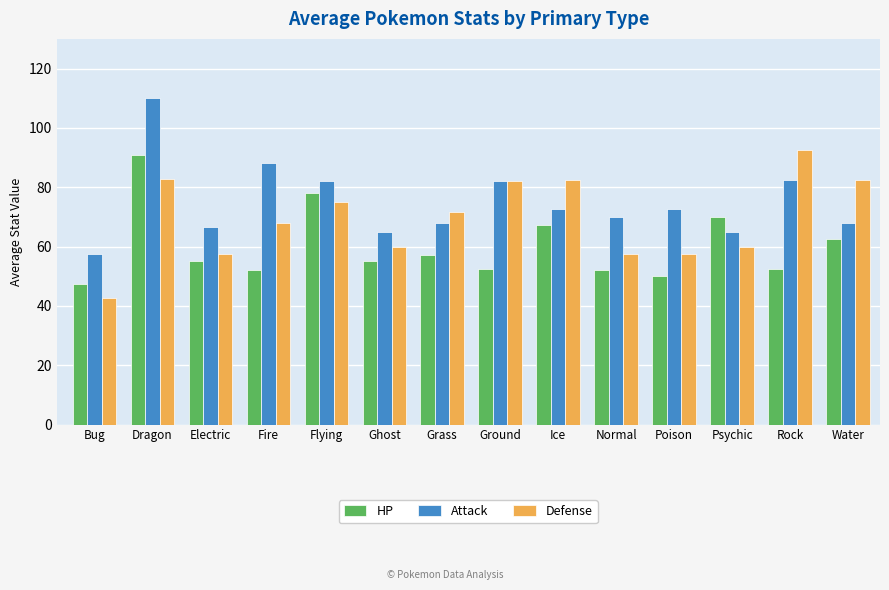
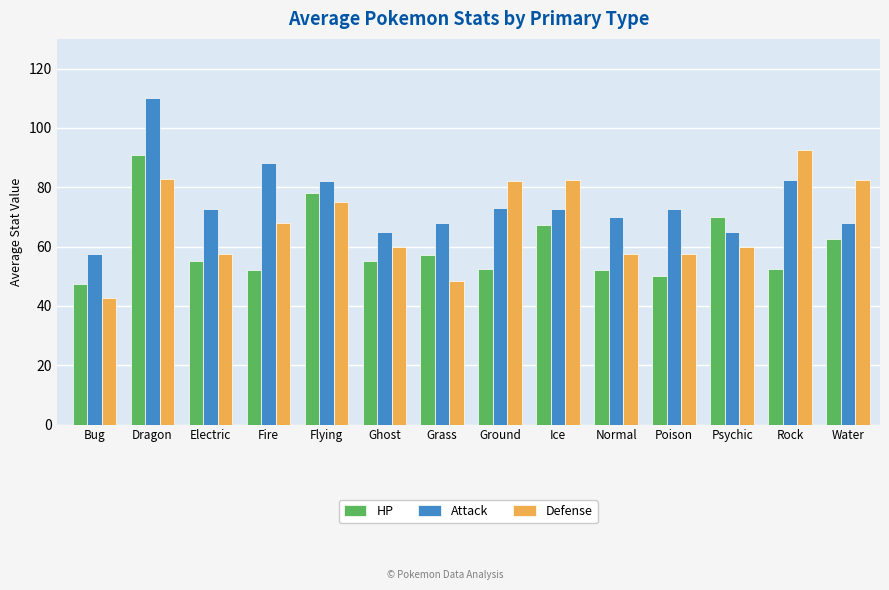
Attack, Electric: 67 -> 73
Defense, Grass: 72 -> 48
Attack, Ground: 82 -> 73
